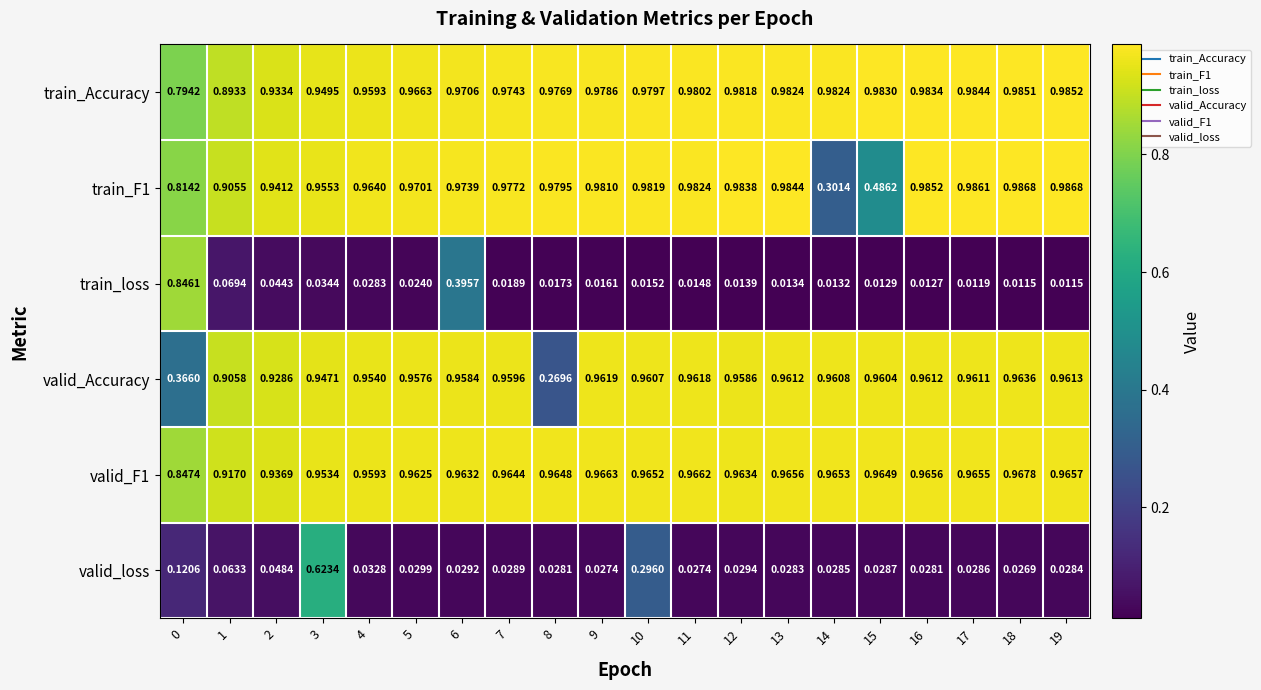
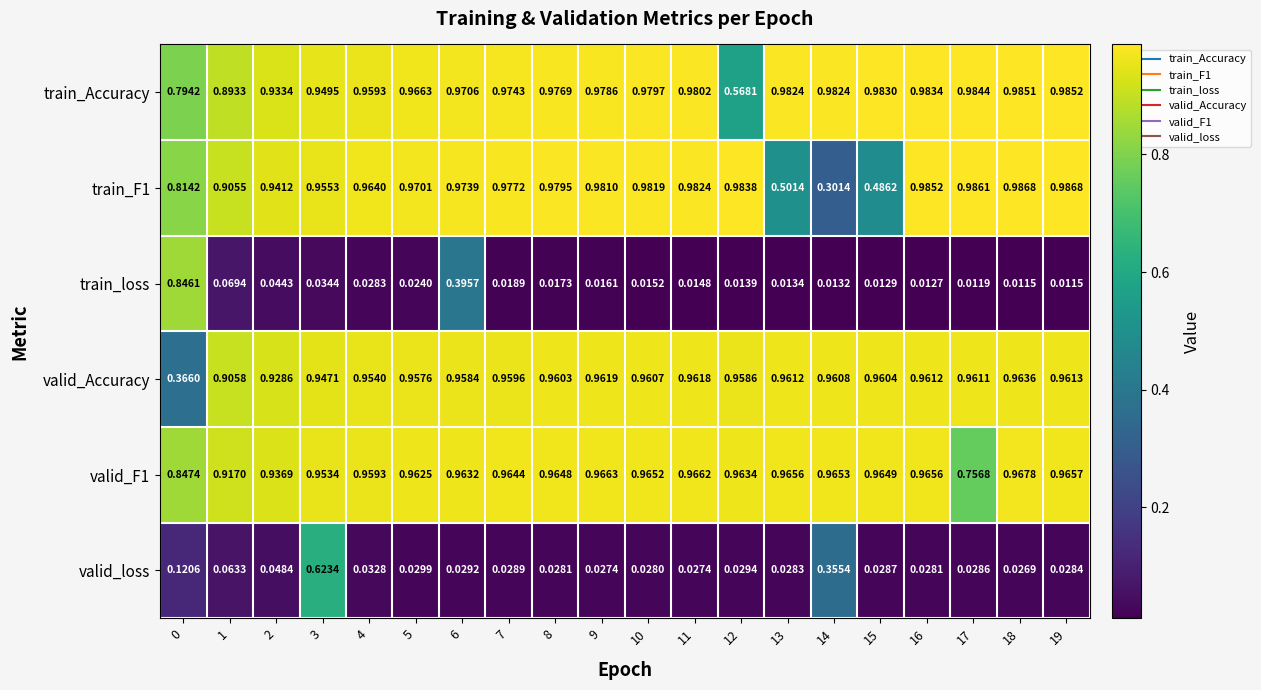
train_Accuracy, 12: 0.9818 -> 0.5681
train_F1, 13: 0.9844 -> 0.5014
valid_Accuracy, 8: 0.2696 -> 0.9603
valid_F1, 17: 0.9655 -> 0.7568
valid_loss, 10: 0.2960 -> 0.0280
valid_loss, 14: 0.0285 -> 0.3554
